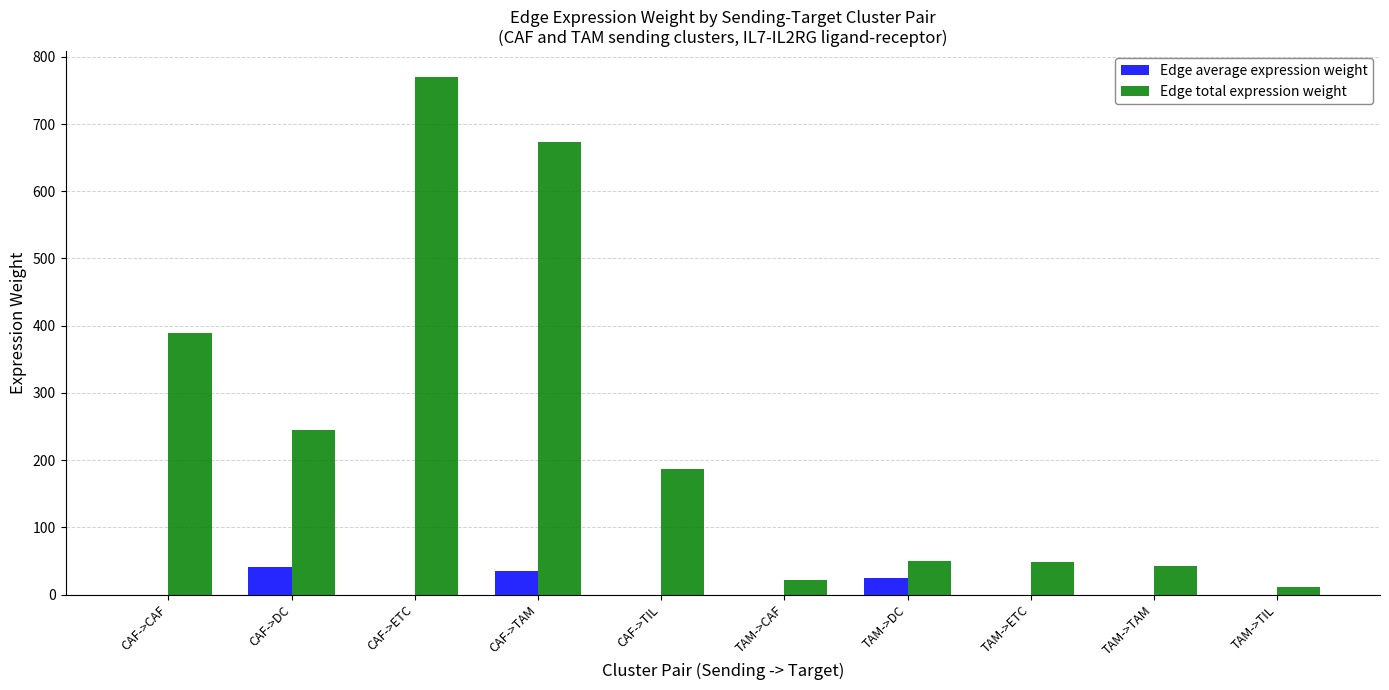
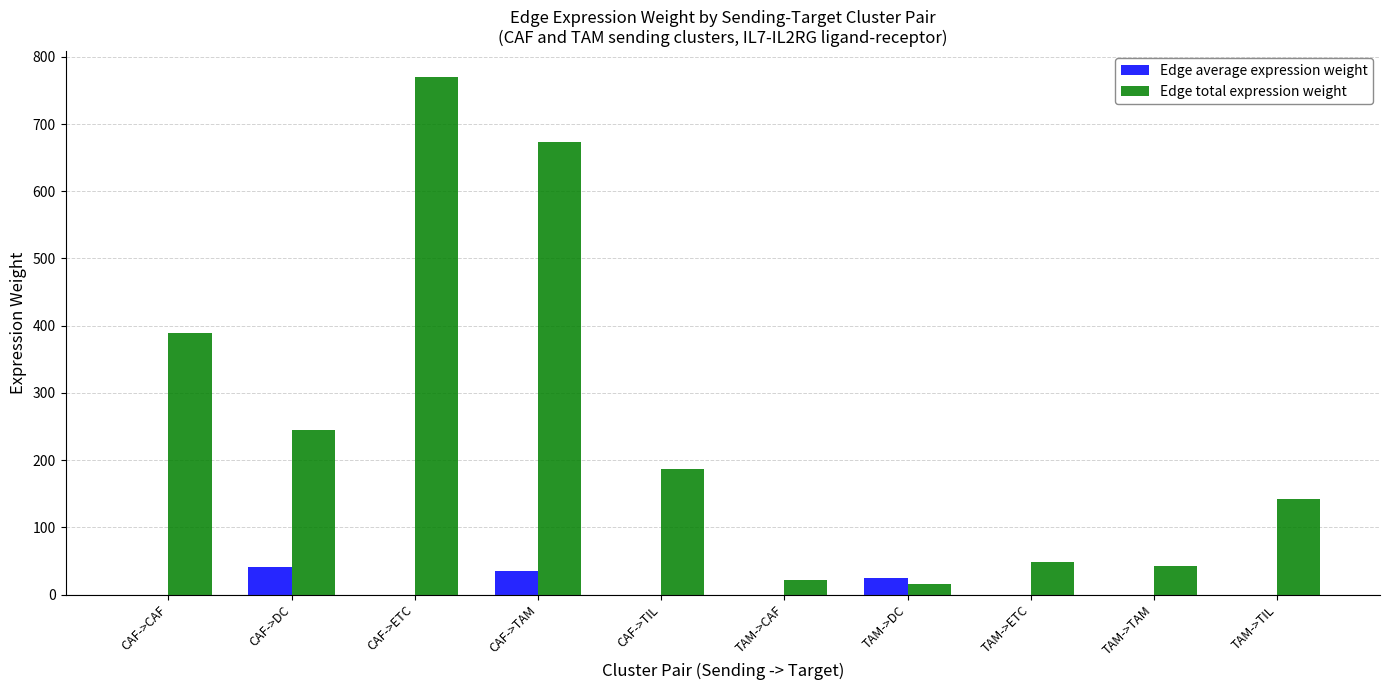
Edge total expression weight, TAM->DC: 50 -> 20
Edge total expression weight, TAM->TIL: 10 -> 140
